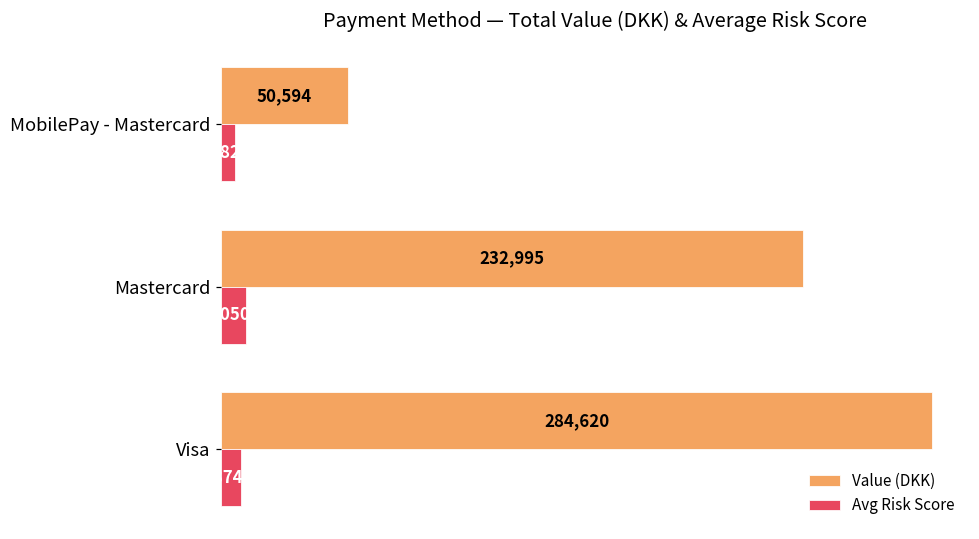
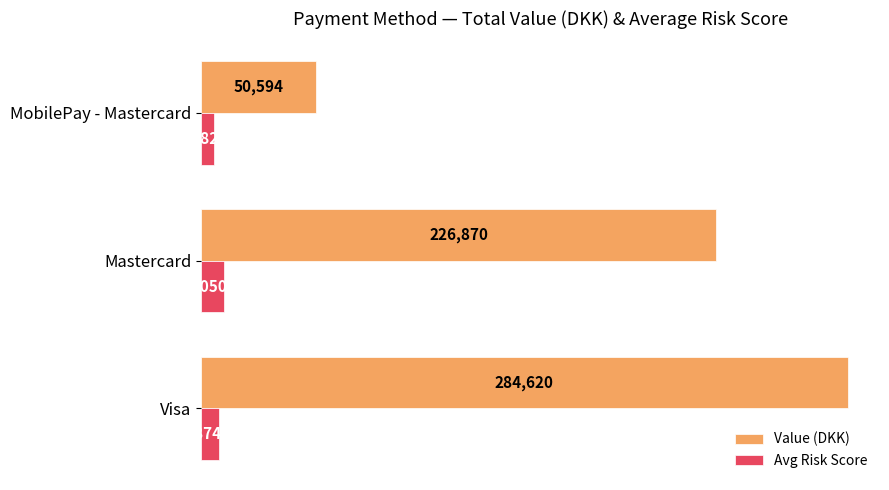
Value (DKK), Mastercard: 232,995 -> 226,870
